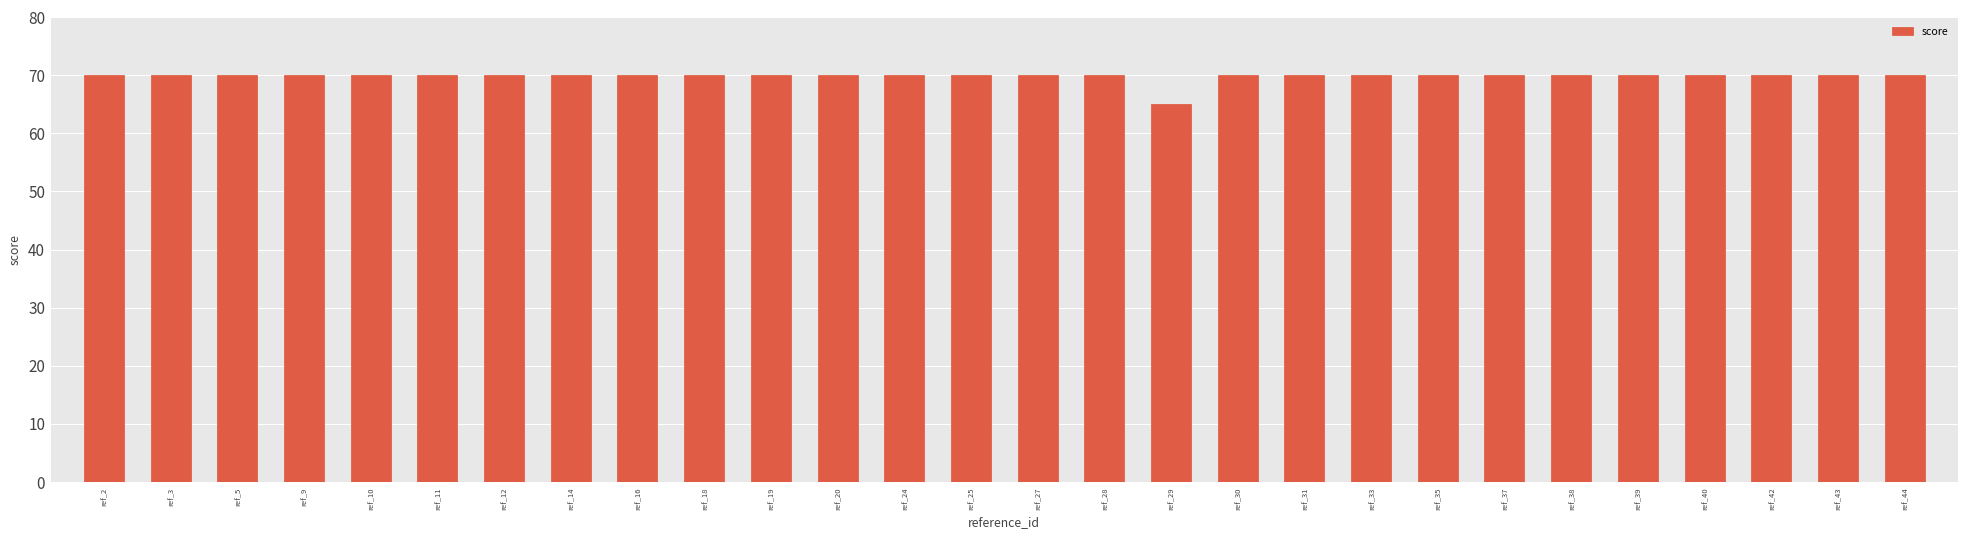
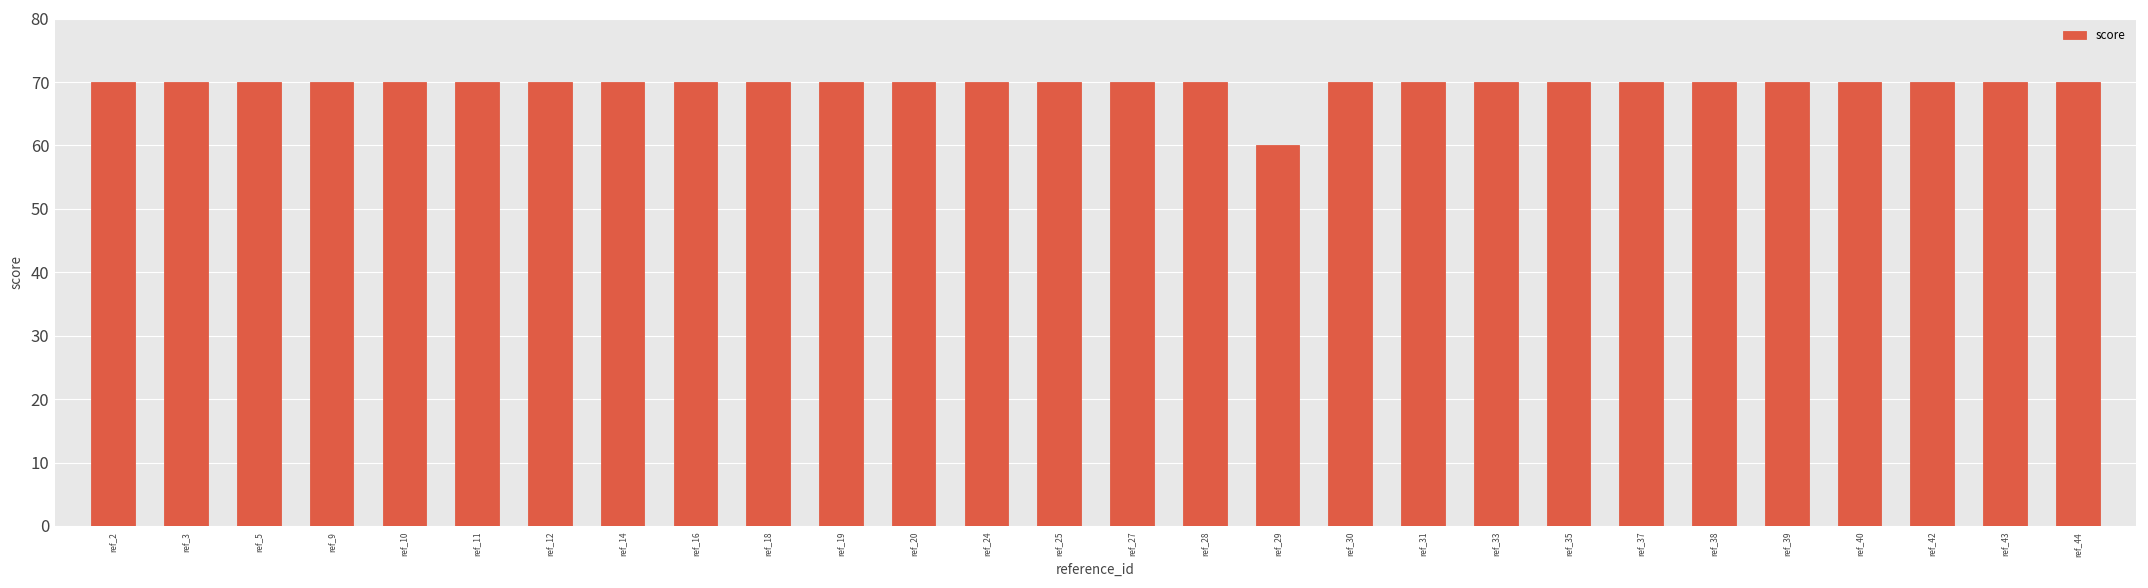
ref_29: 65 -> 60
